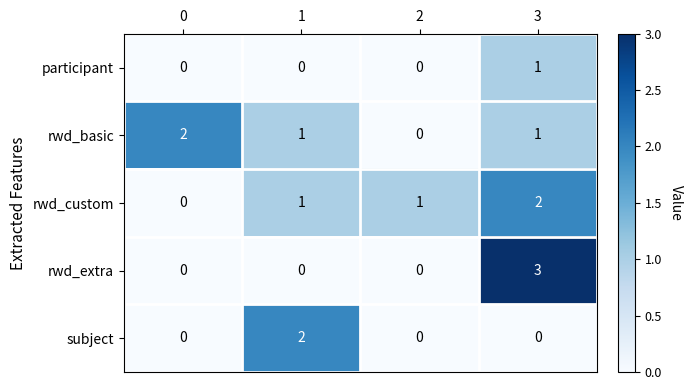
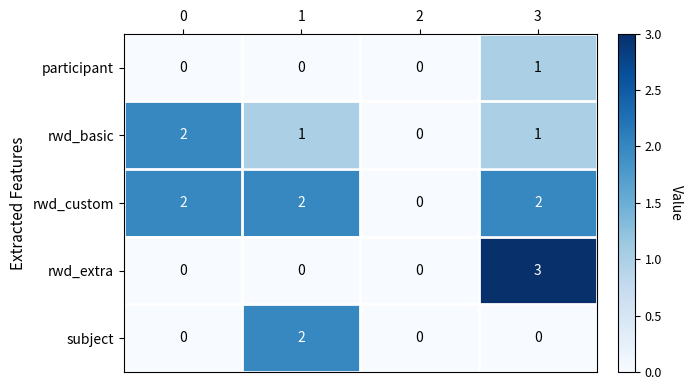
rwd_custom, 0: 0 -> 2
rwd_custom, 1: 1 -> 2
rwd_custom, 2: 1 -> 0
